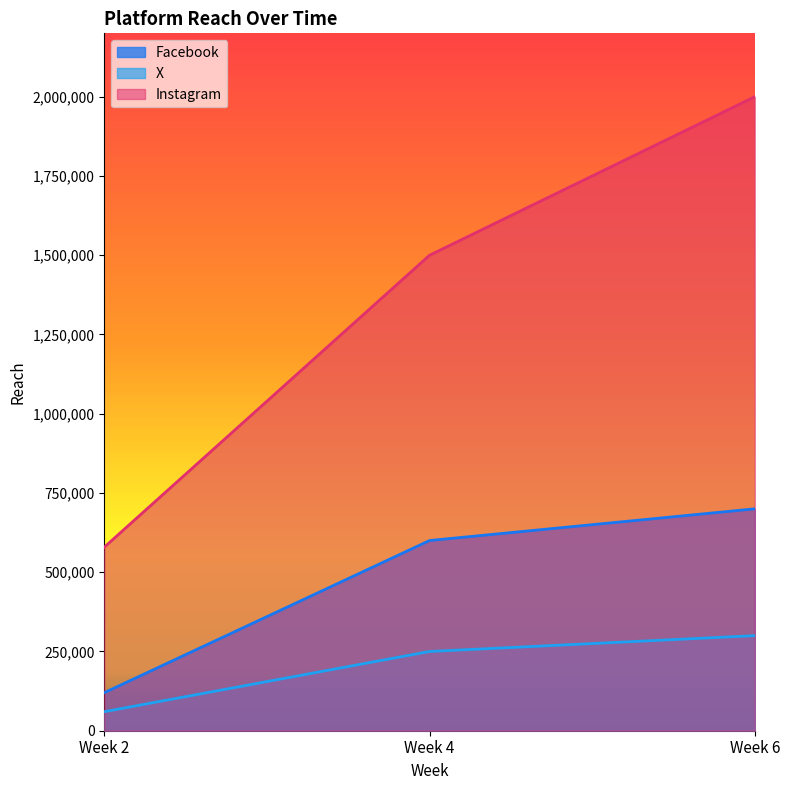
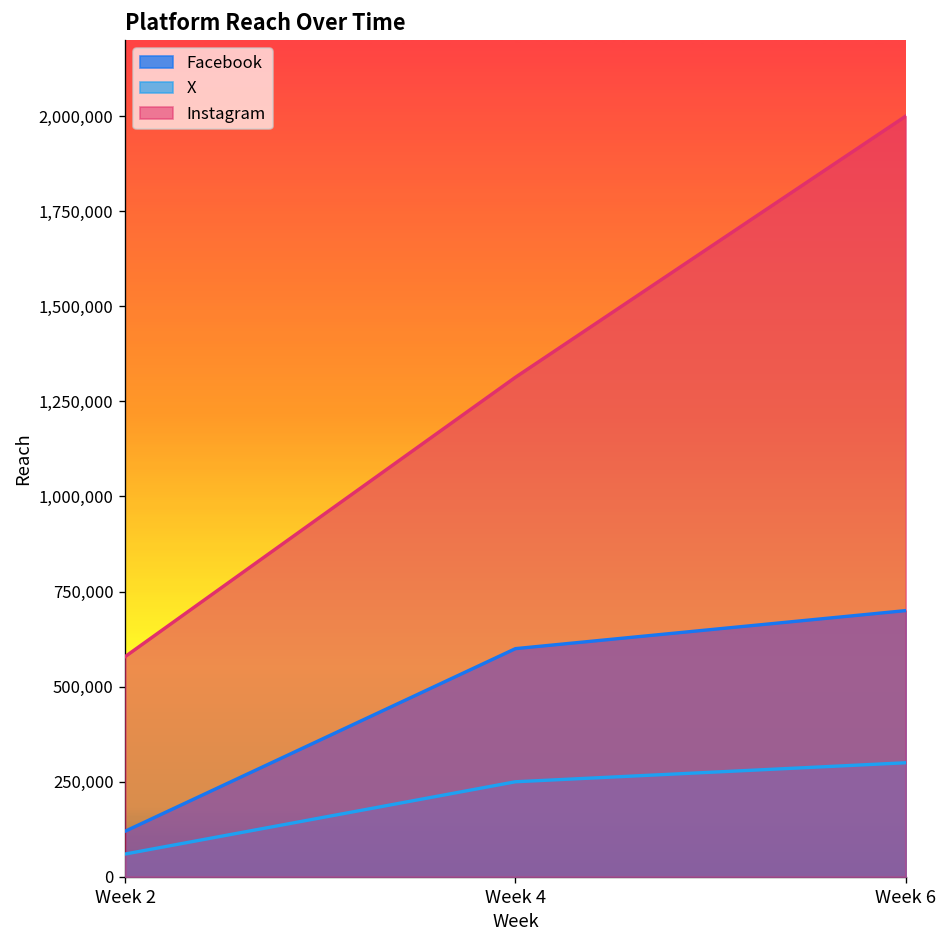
Instagram, Week 4: 1,500,000 -> 1,310,000
